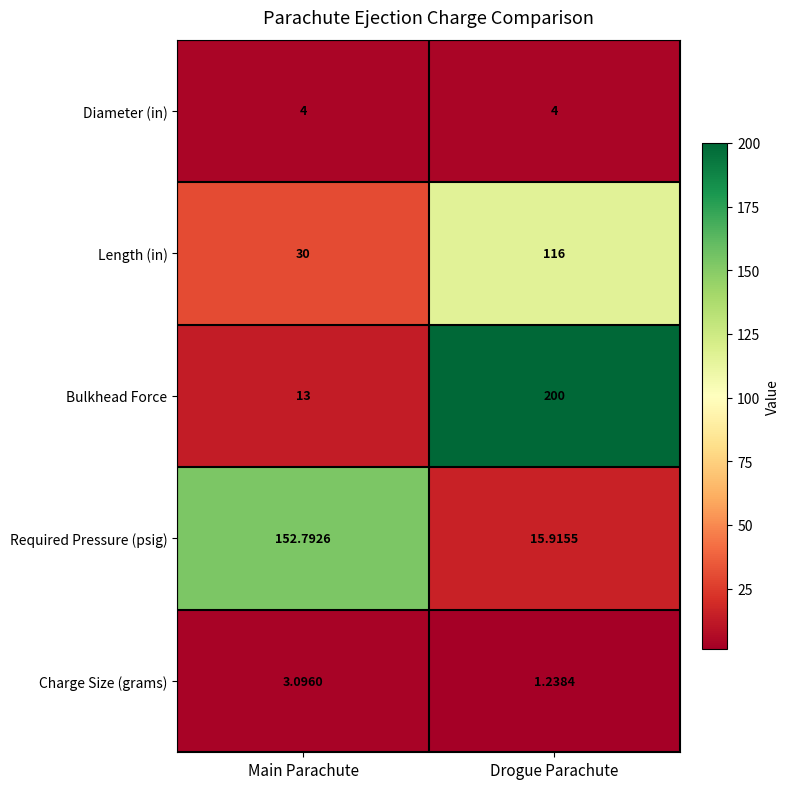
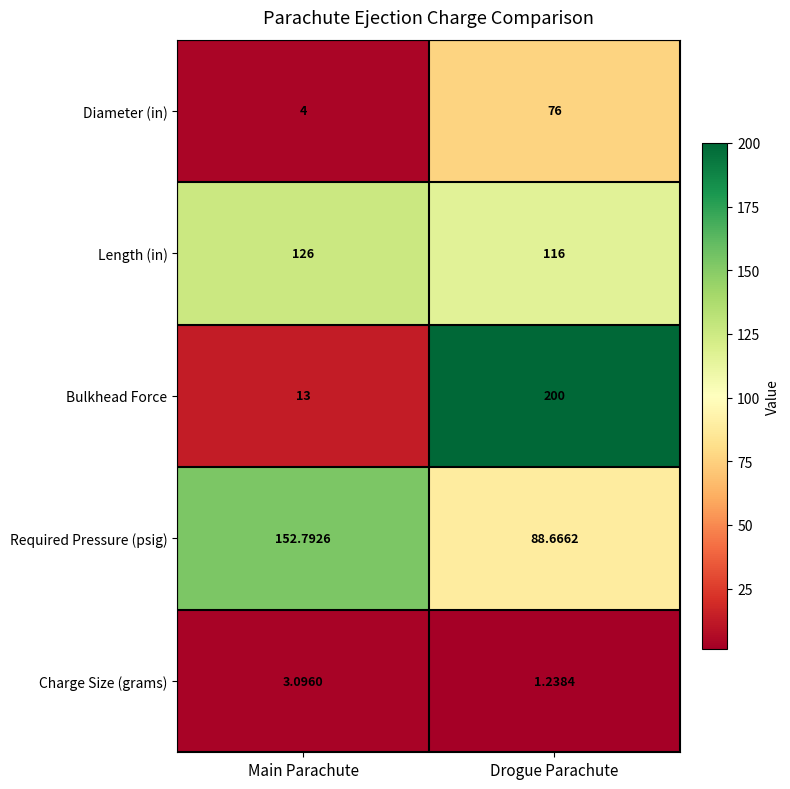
Diameter (in), Drogue Parachute: 4 -> 76
Length (in), Main Parachute: 30 -> 126
Required Pressure (psig), Drogue Parachute: 15.9155 -> 88.6662
